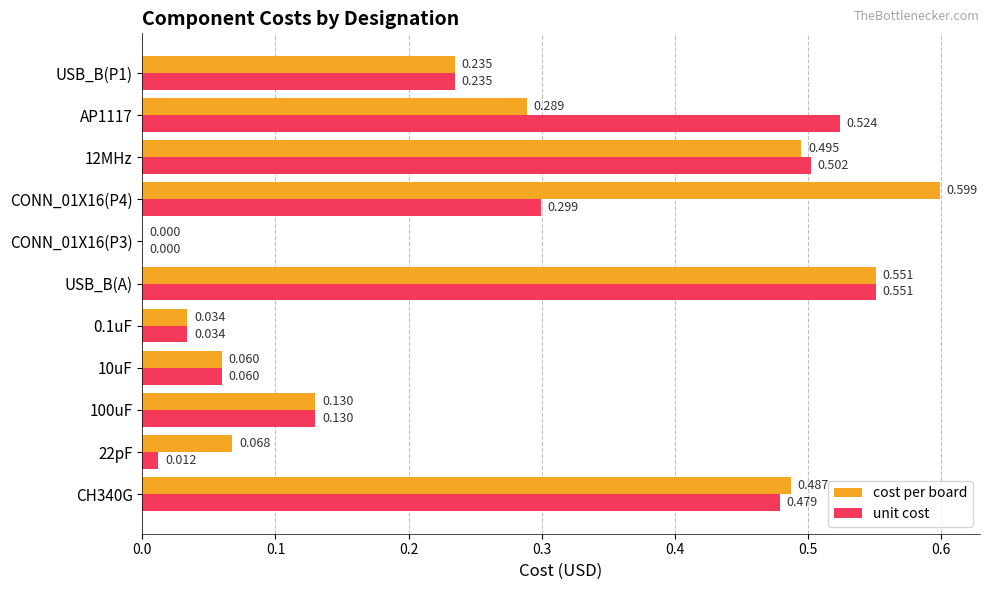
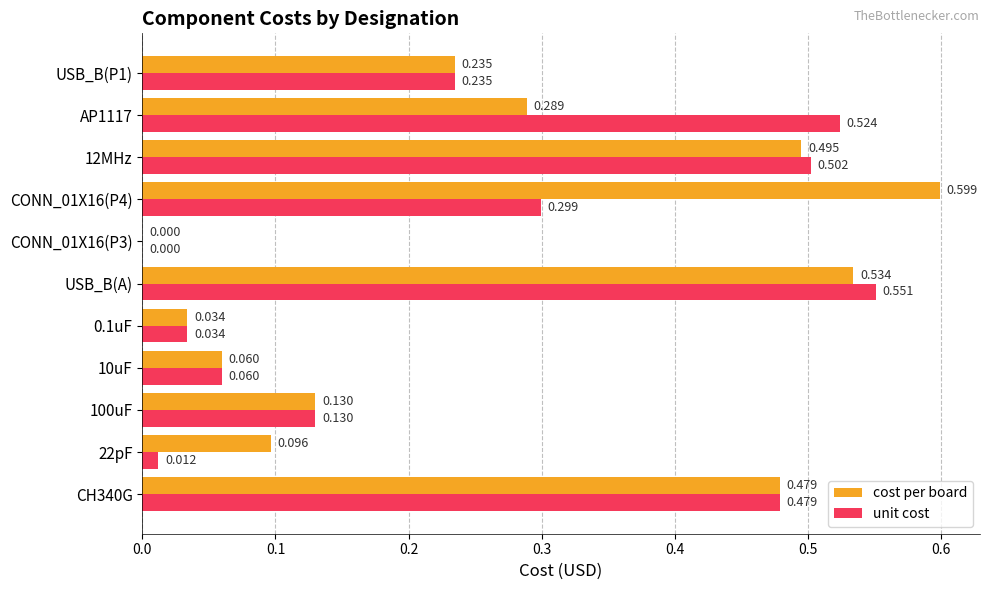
cost per board, USB_B(A): 0.551 -> 0.534
cost per board, 22pF: 0.068 -> 0.096
cost per board, CH340G: 0.487 -> 0.479
